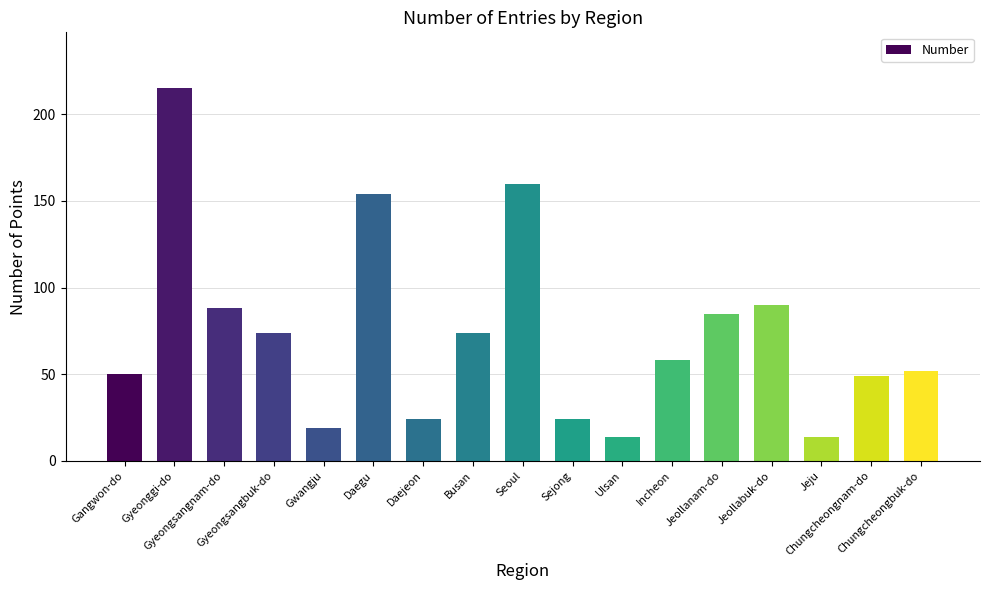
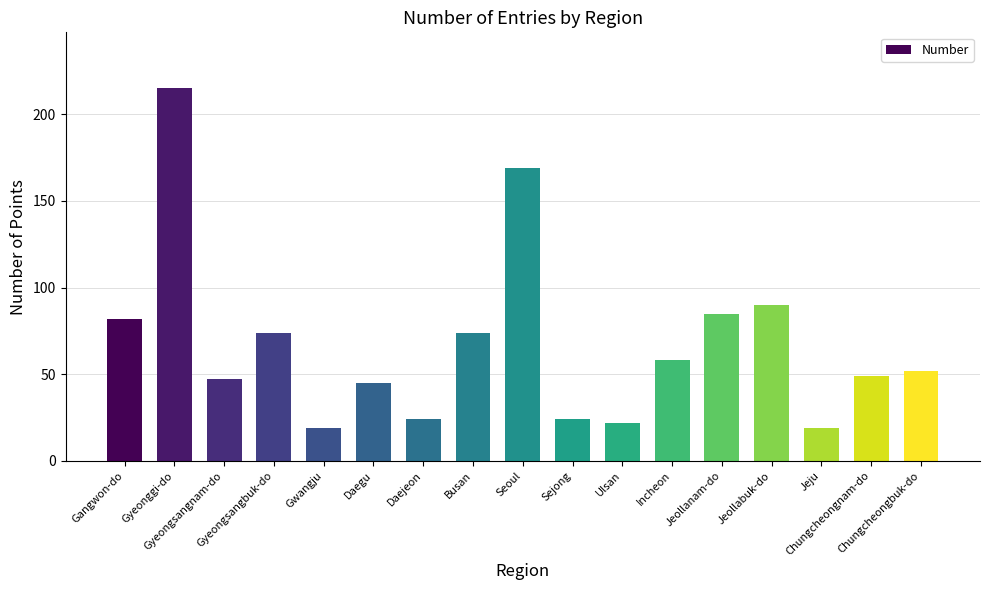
Gangwon-do: 50 -> 82
Gyeongsangnam-do: 88 -> 47
Daegu: 154 -> 45
Seoul: 160 -> 169
Ulsan: 14 -> 22
Jeju: 14 -> 19
